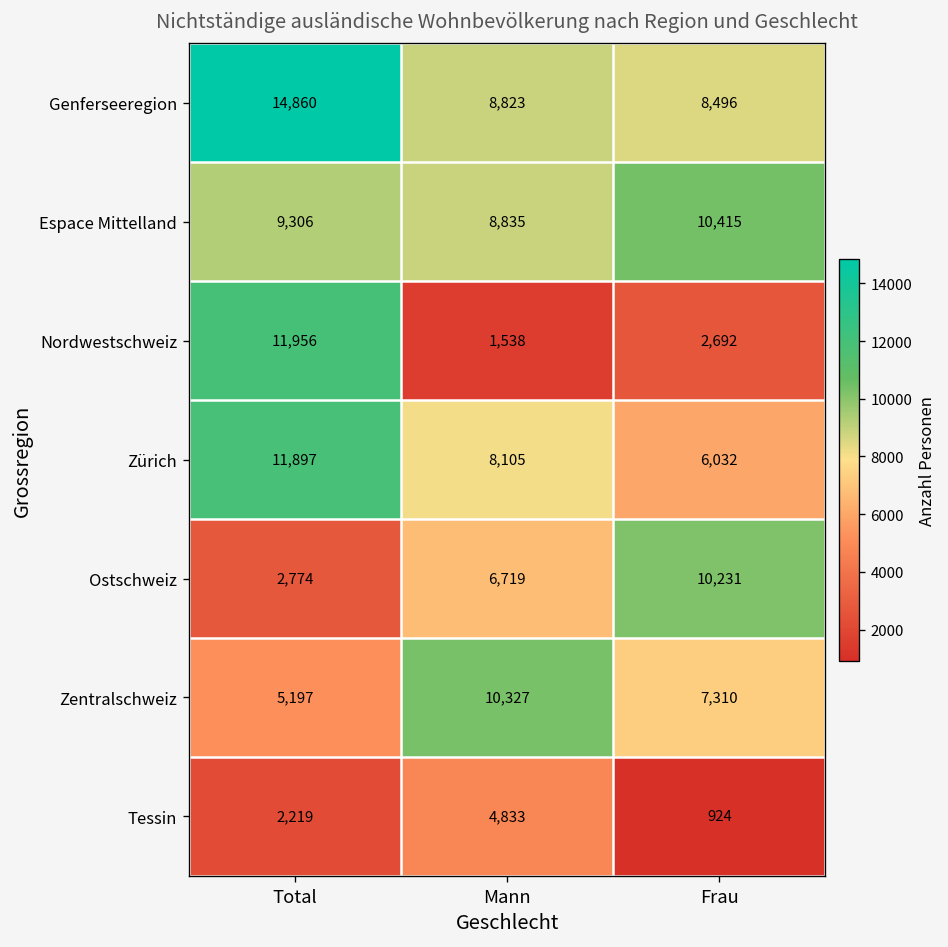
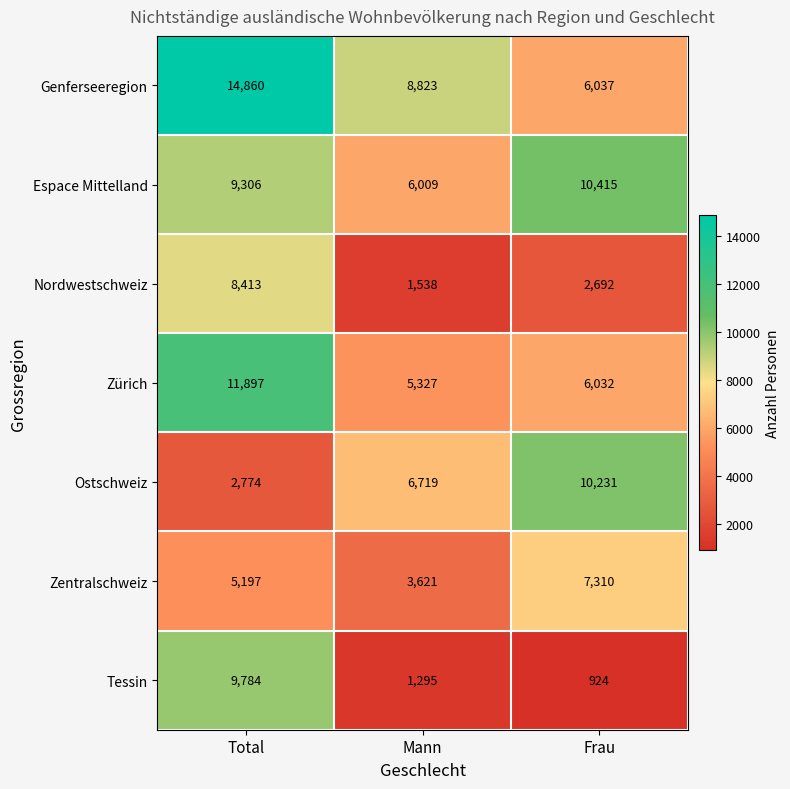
Genferseeregion, Frau: 8,496 -> 6,037
Espace Mittelland, Mann: 8,835 -> 6,009
Nordwestschweiz, Total: 11,956 -> 8,413
Zürich, Mann: 8,105 -> 5,327
Zentralschweiz, Mann: 10,327 -> 3,621
Tessin, Total: 2,219 -> 9,784
Tessin, Mann: 4,833 -> 1,295
